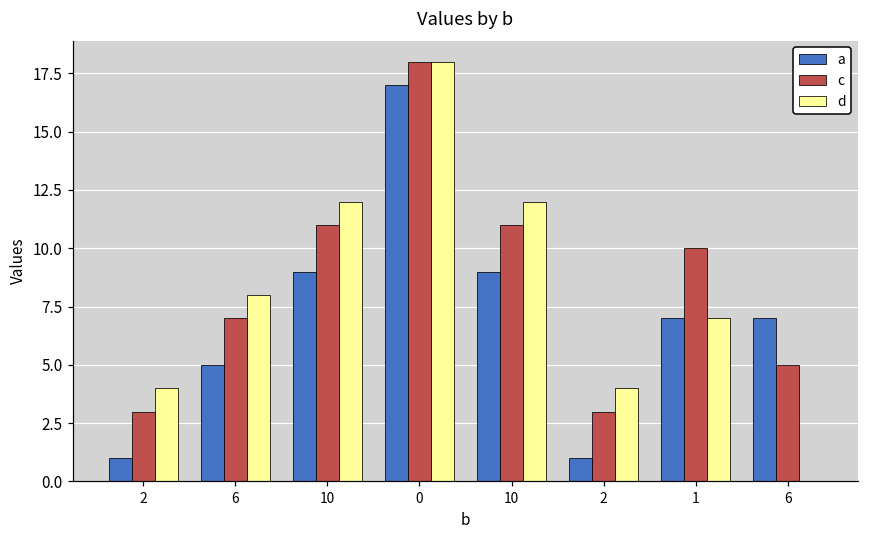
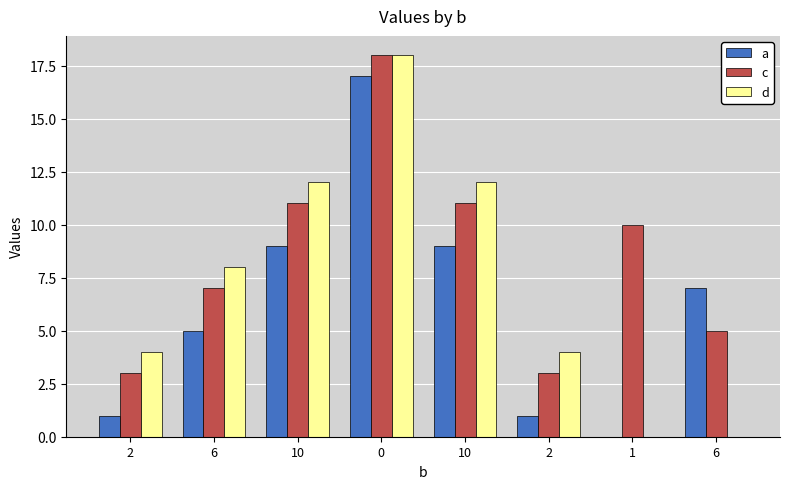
a, 1: 7 -> 0
d, 1: 7 -> 0
